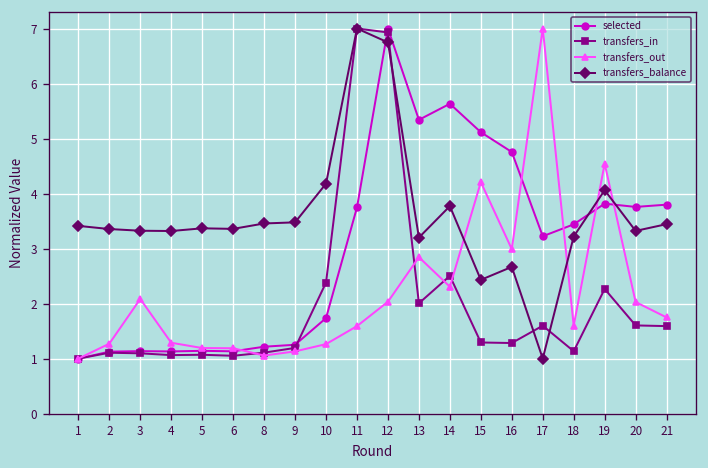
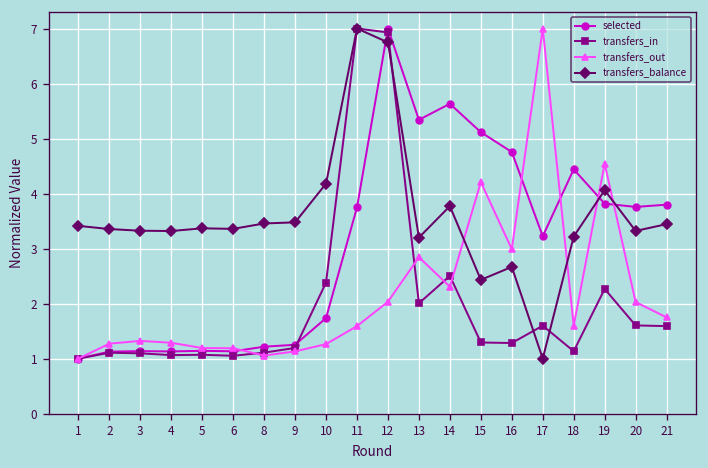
transfers_out, 3: 2.1 -> 1.3
selected, 18: 3.4 -> 4.4
